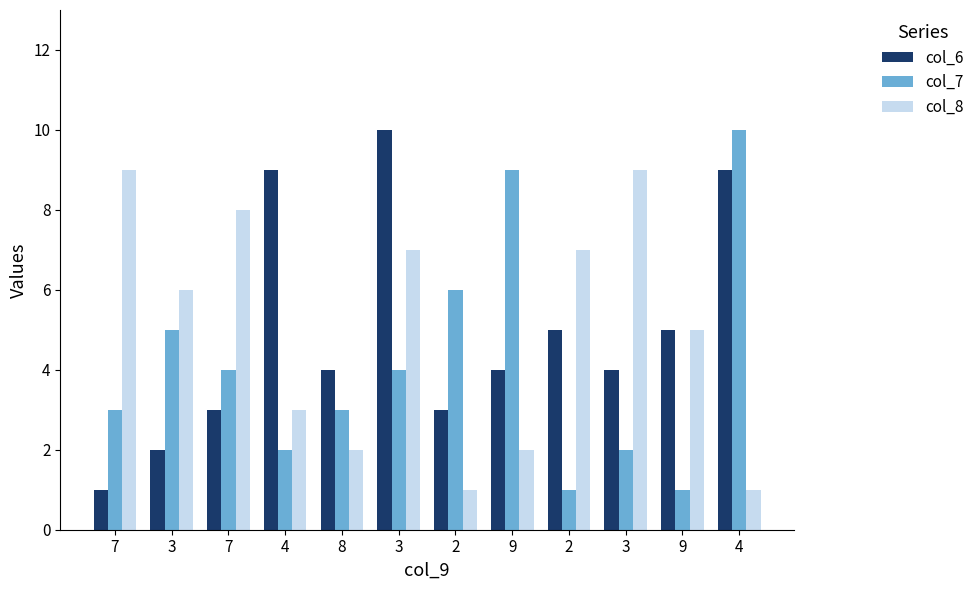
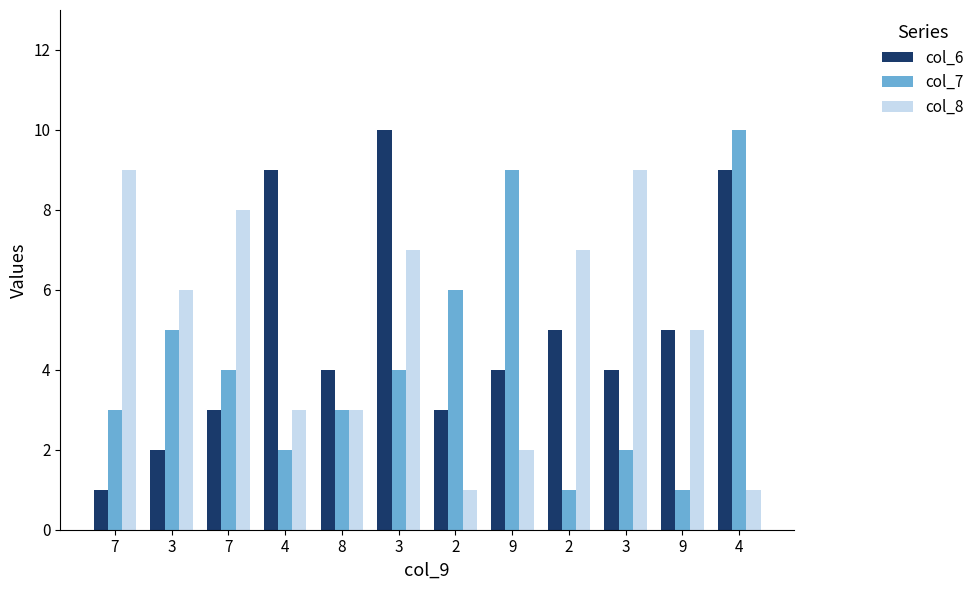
col_8, 8: 2 -> 3
